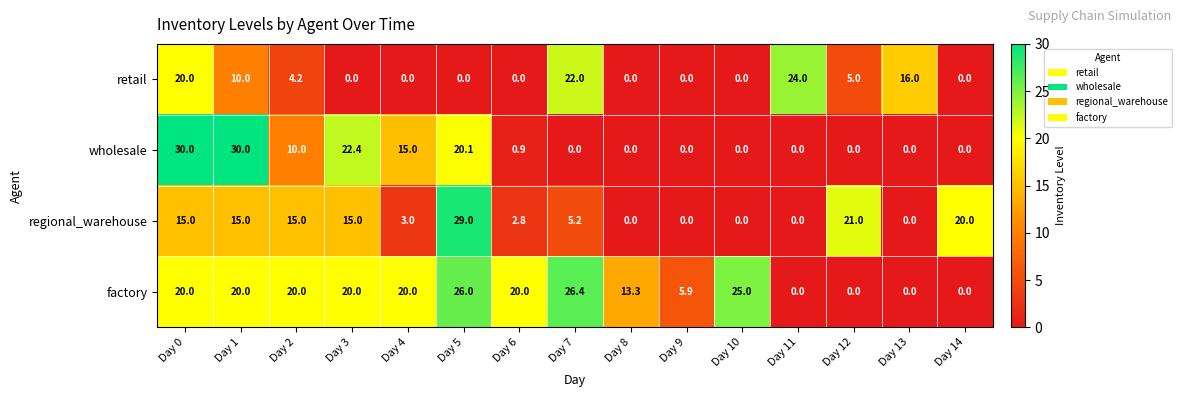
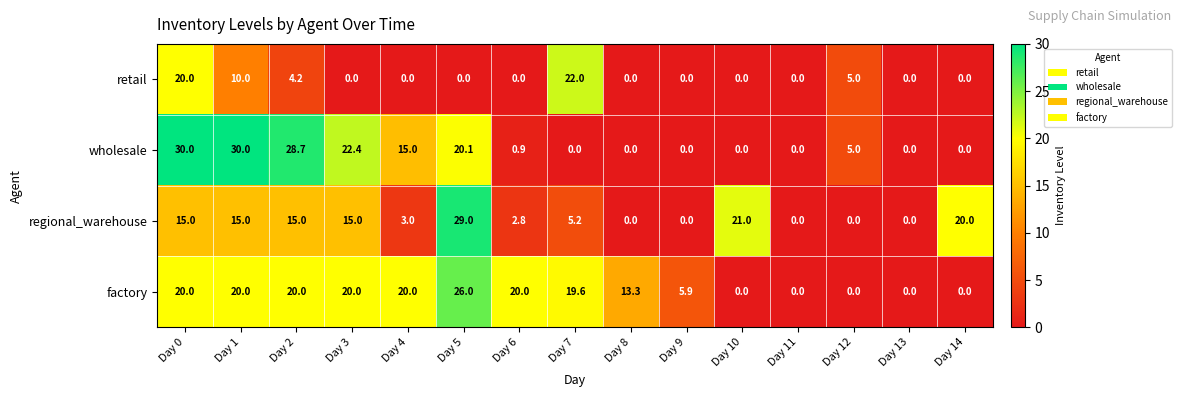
retail, Day 11: 24.0 -> 0.0
retail, Day 13: 16.0 -> 0.0
wholesale, Day 2: 10.0 -> 28.7
wholesale, Day 12: 0.0 -> 5.0
regional_warehouse, Day 10: 0.0 -> 21.0
regional_warehouse, Day 12: 21.0 -> 0.0
factory, Day 7: 26.4 -> 19.6
factory, Day 10: 25.0 -> 0.0
